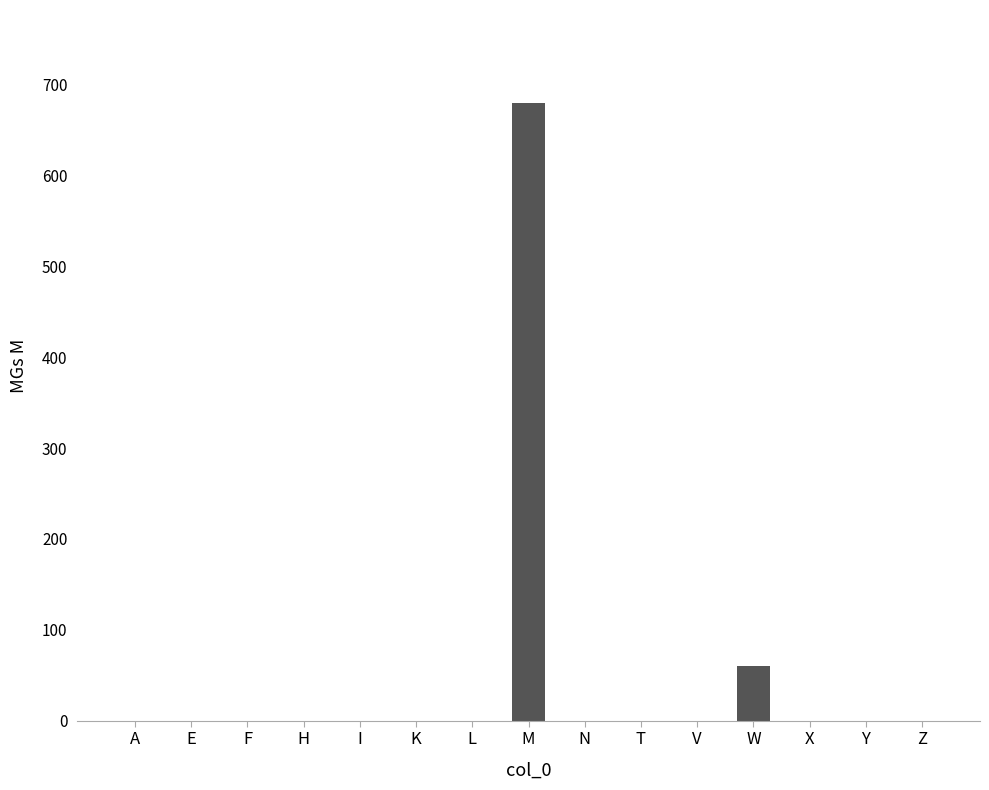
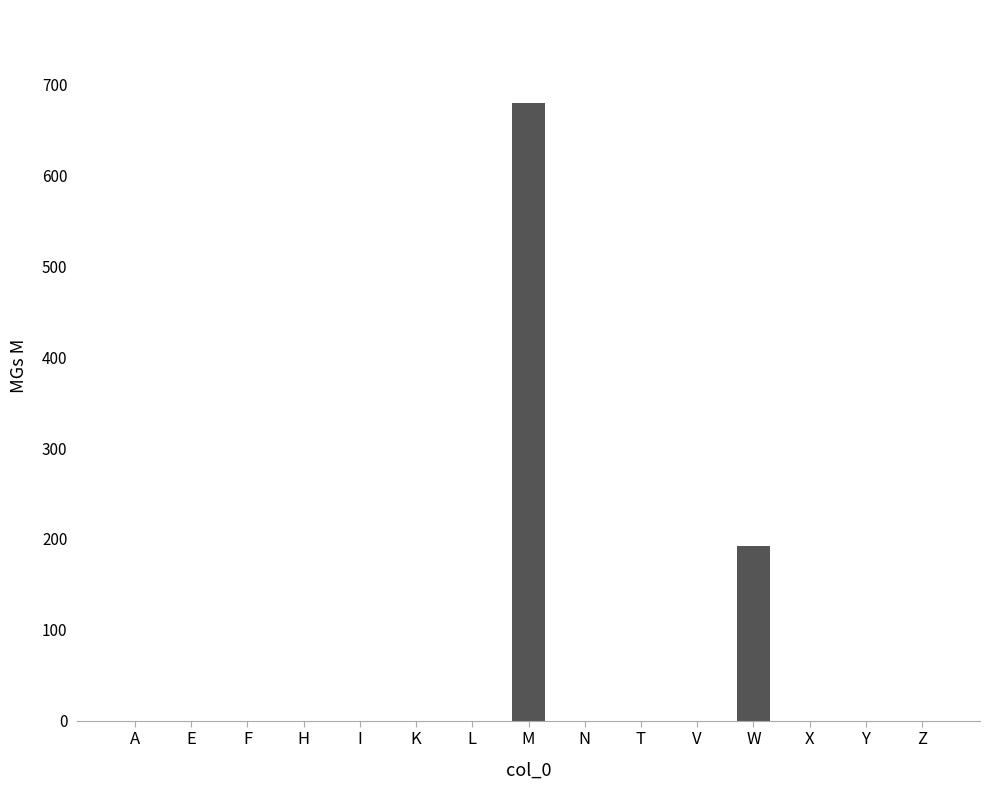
W: 60 -> 190
